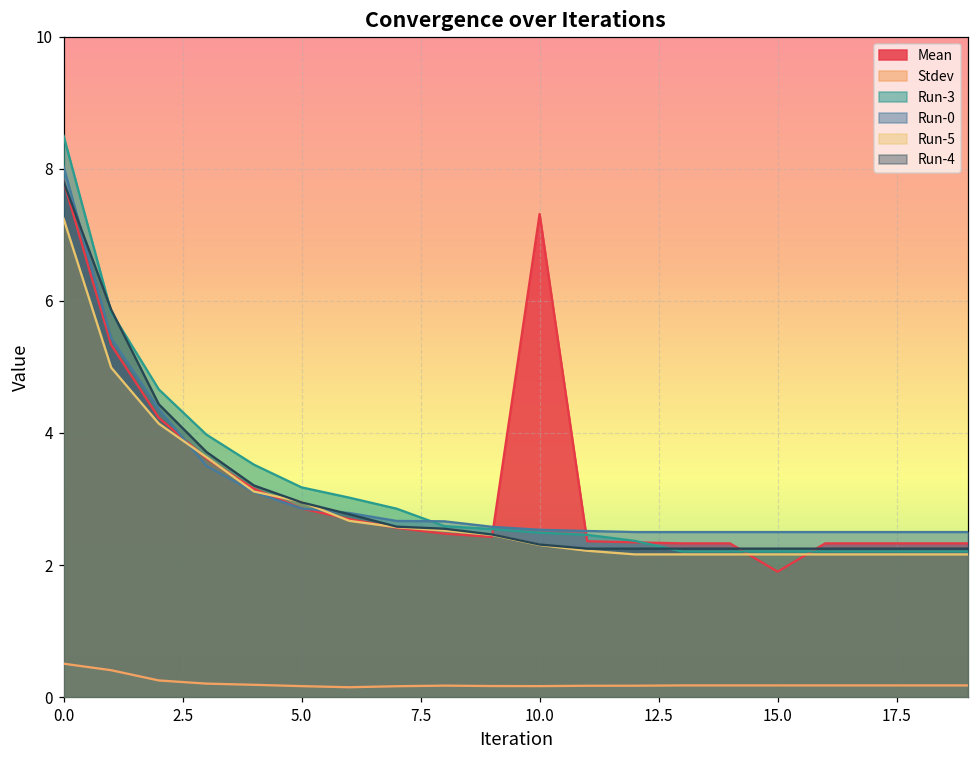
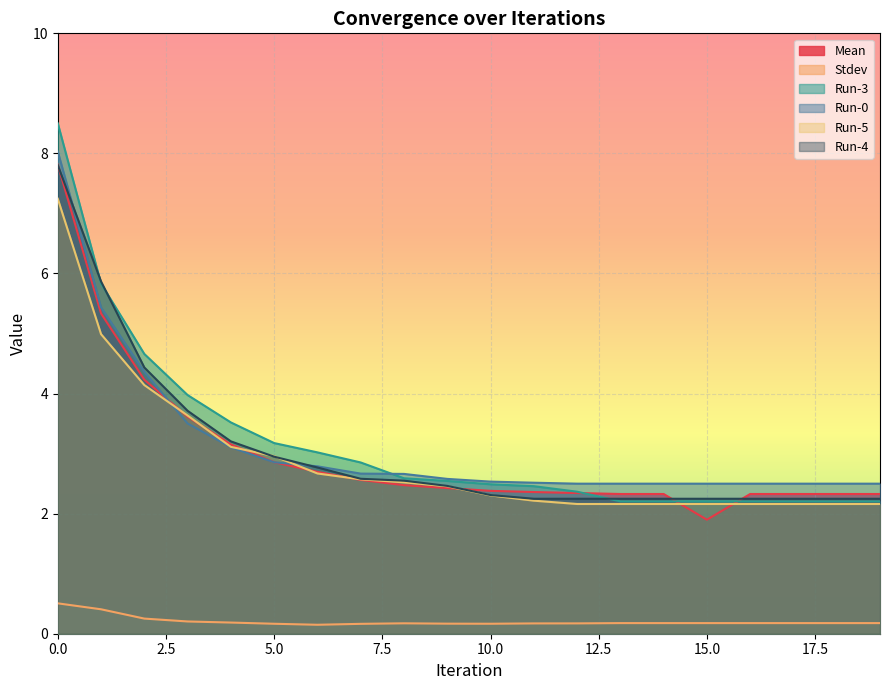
Mean, 10.0: 7.3 -> 2.4
